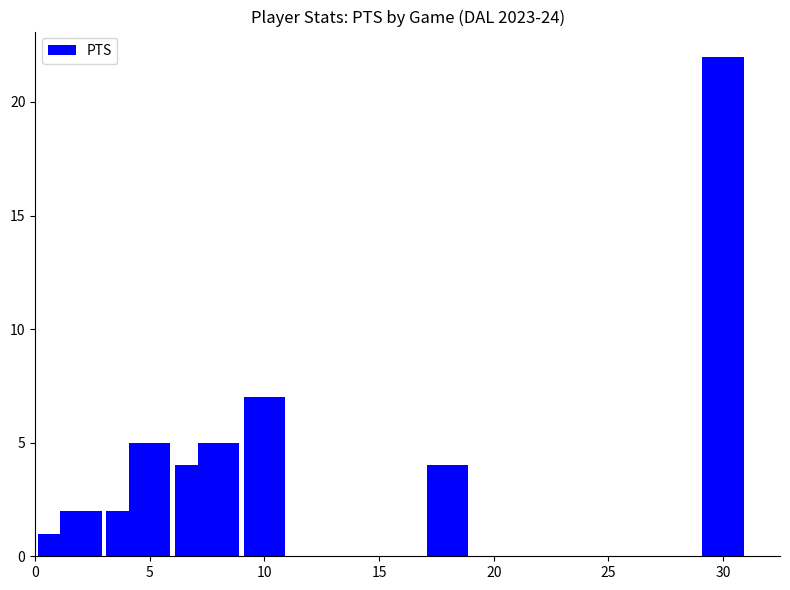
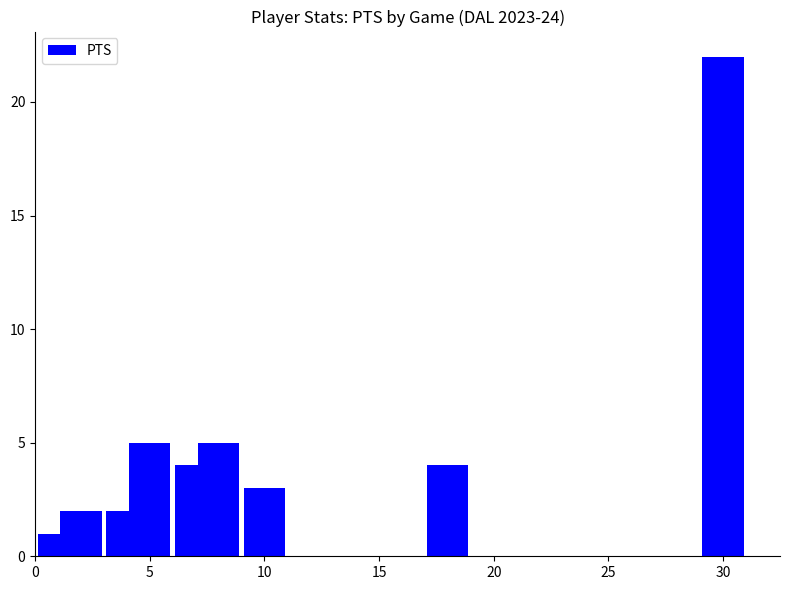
10: 7 -> 3
